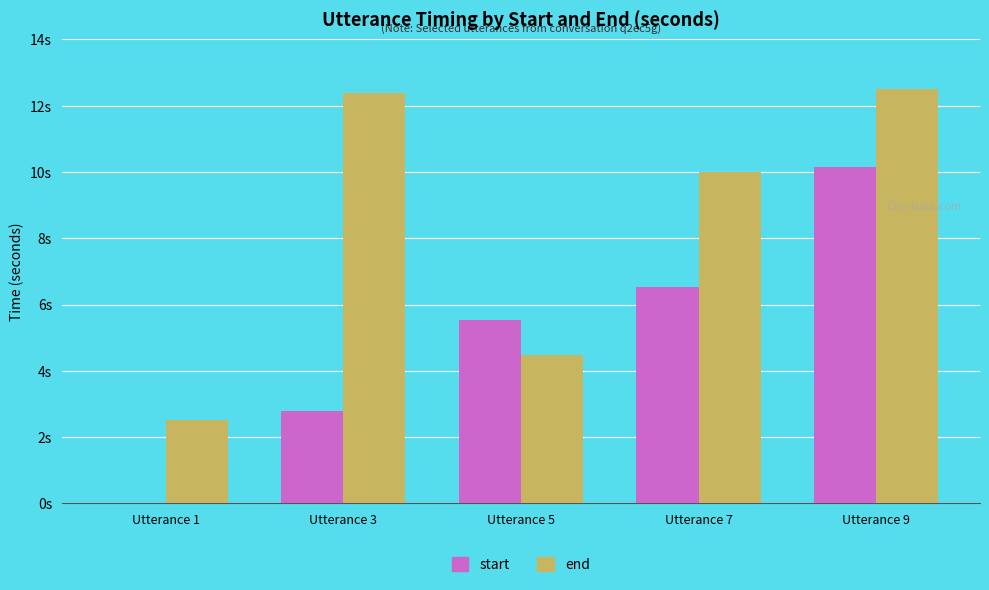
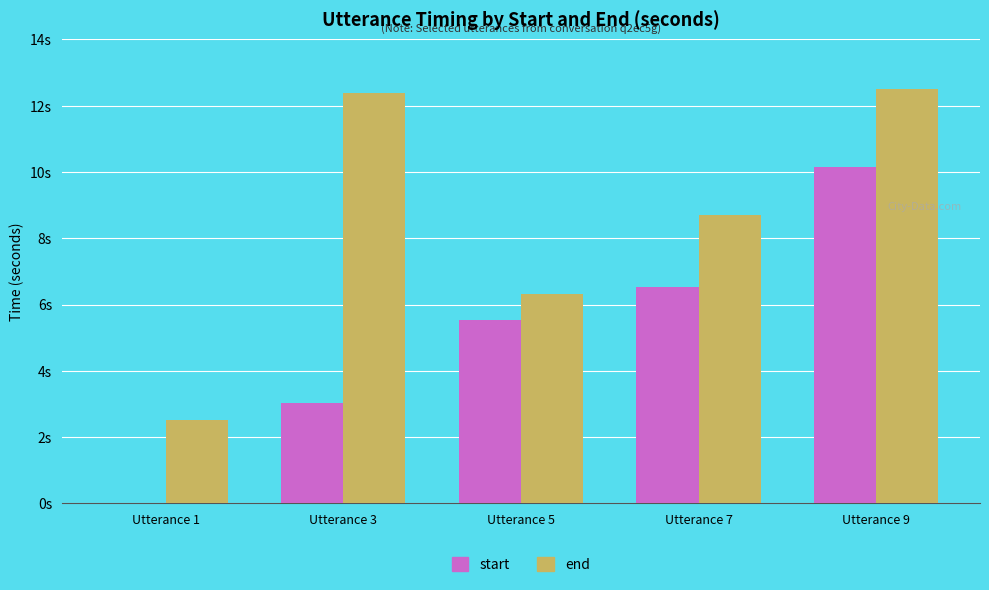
start, Utterance 3: 2.8s -> 3.0s
end, Utterance 5: 4.5s -> 6.3s
end, Utterance 7: 10.0s -> 8.7s
